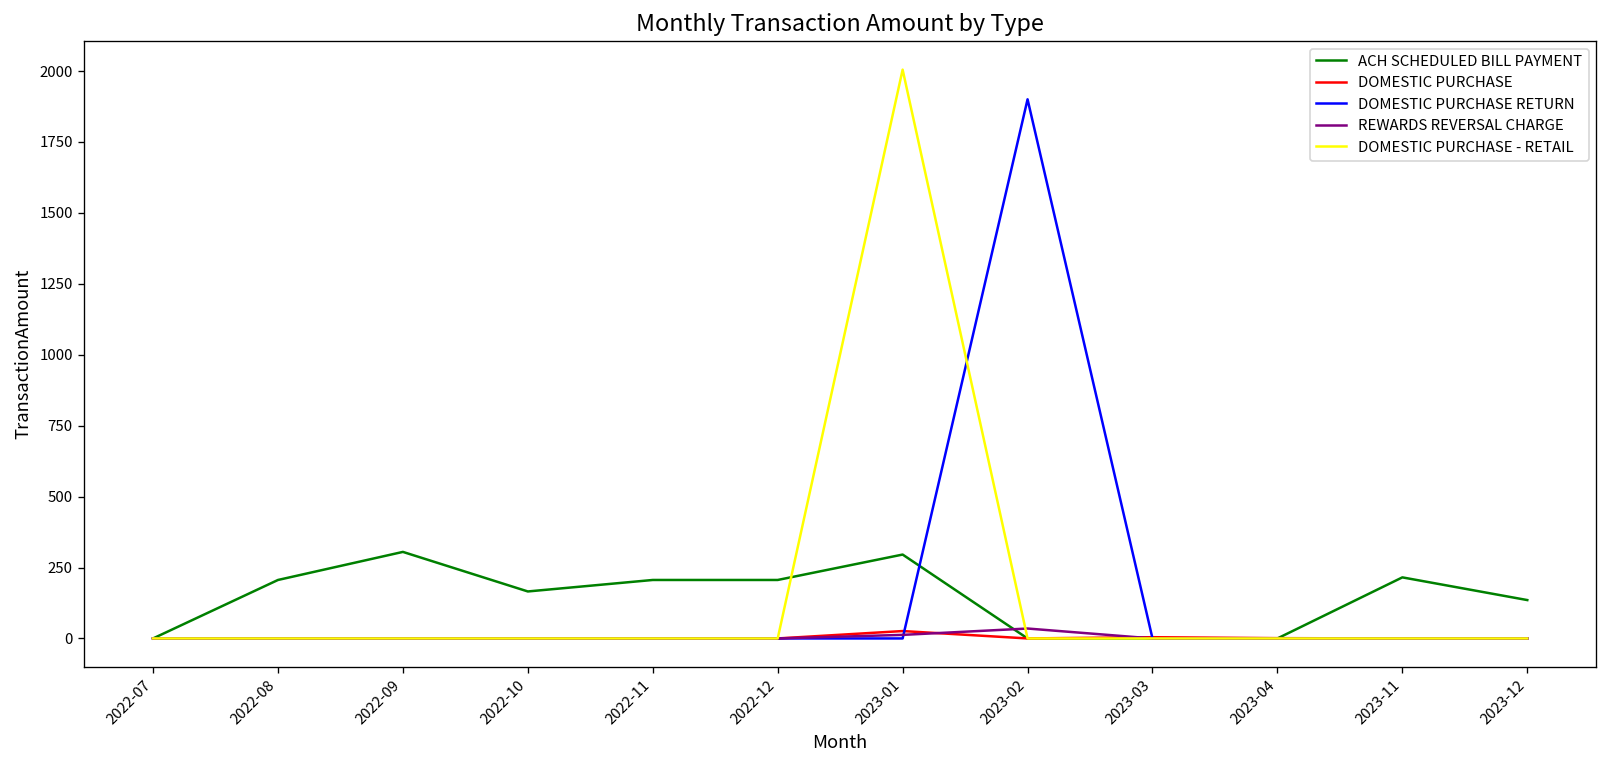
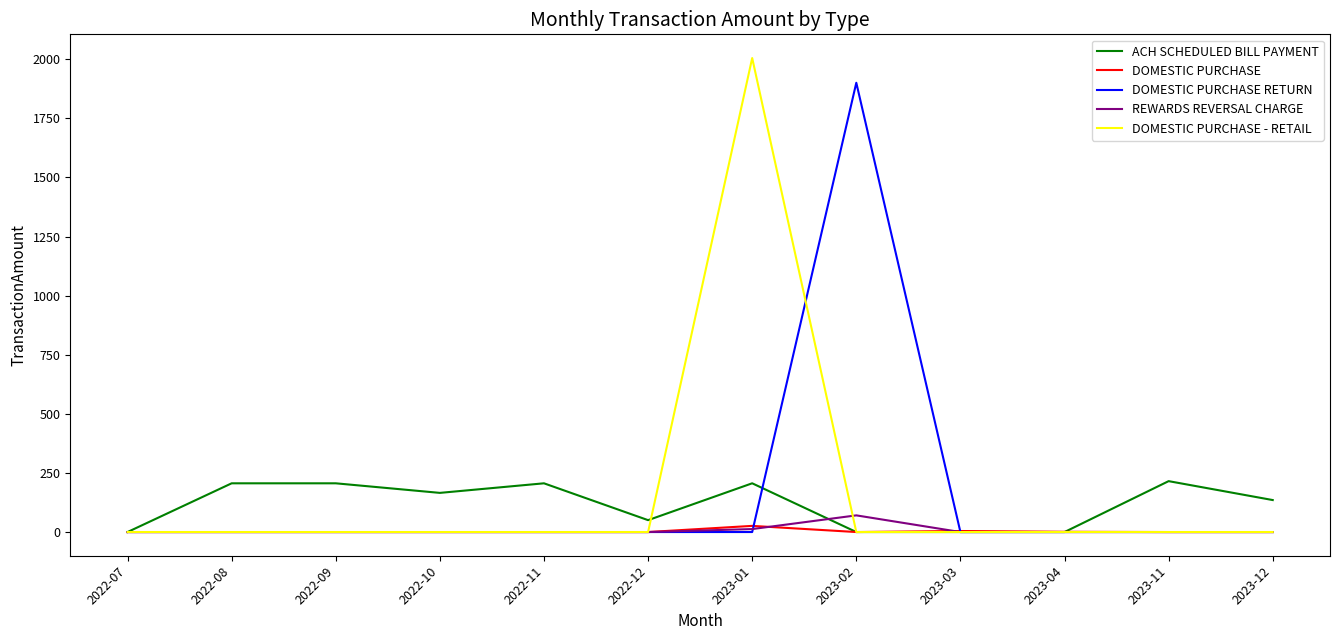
ACH SCHEDULED BILL PAYMENT, 2022-09: 310 -> 210
ACH SCHEDULED BILL PAYMENT, 2022-12: 210 -> 50
ACH SCHEDULED BILL PAYMENT, 2023-01: 300 -> 210
REWARDS REVERSAL CHARGE, 2023-02: 30 -> 70
